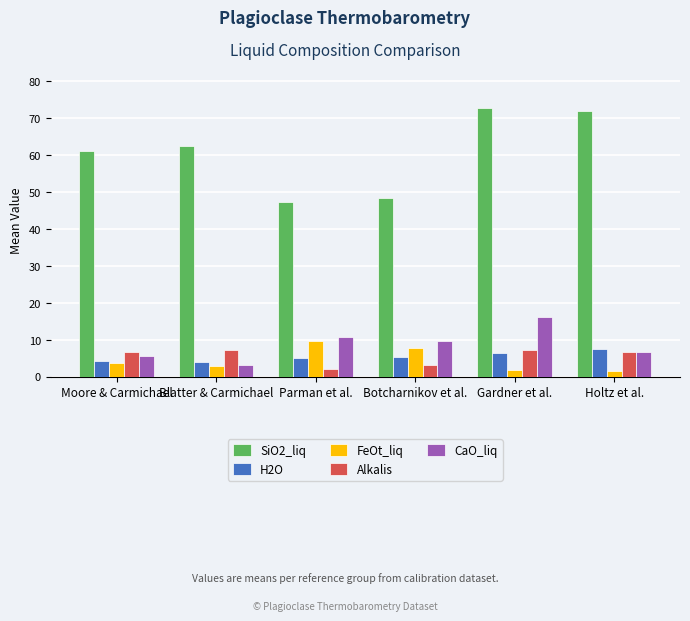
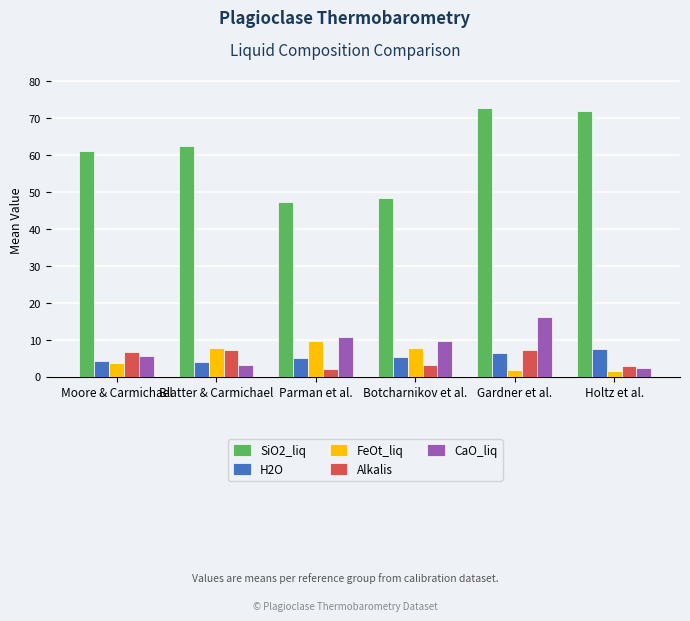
FeOt_liq, Blatter & Carmichael: 3 -> 8
Alkalis, Holtz et al.: 7 -> 3
CaO_liq, Holtz et al.: 7 -> 3
